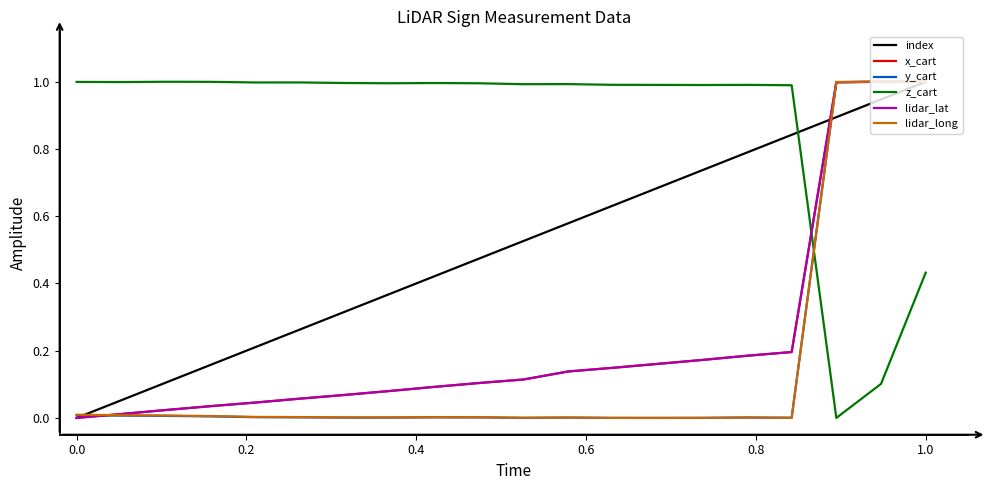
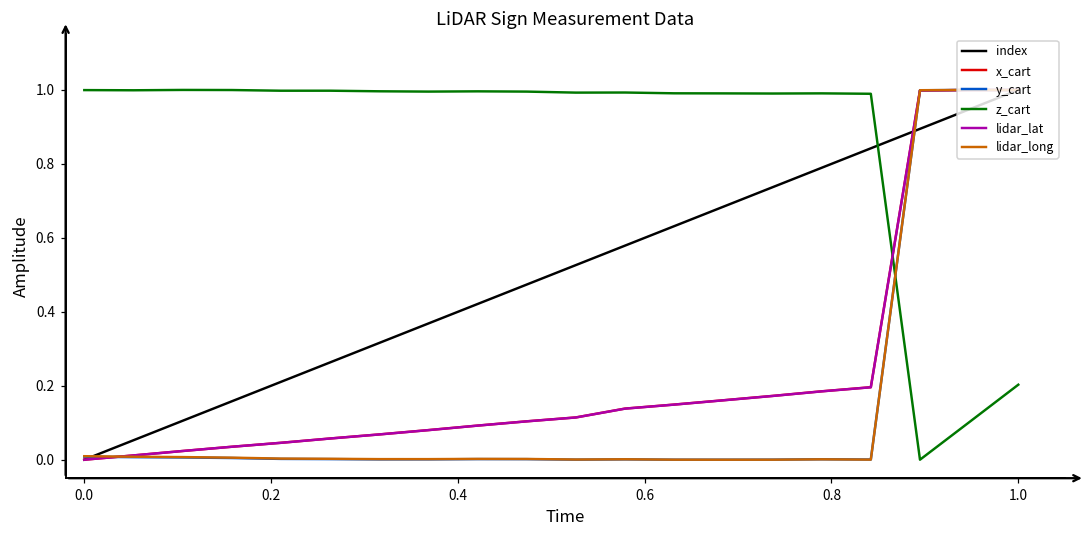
z_cart, 1.0: 0.43 -> 0.20
